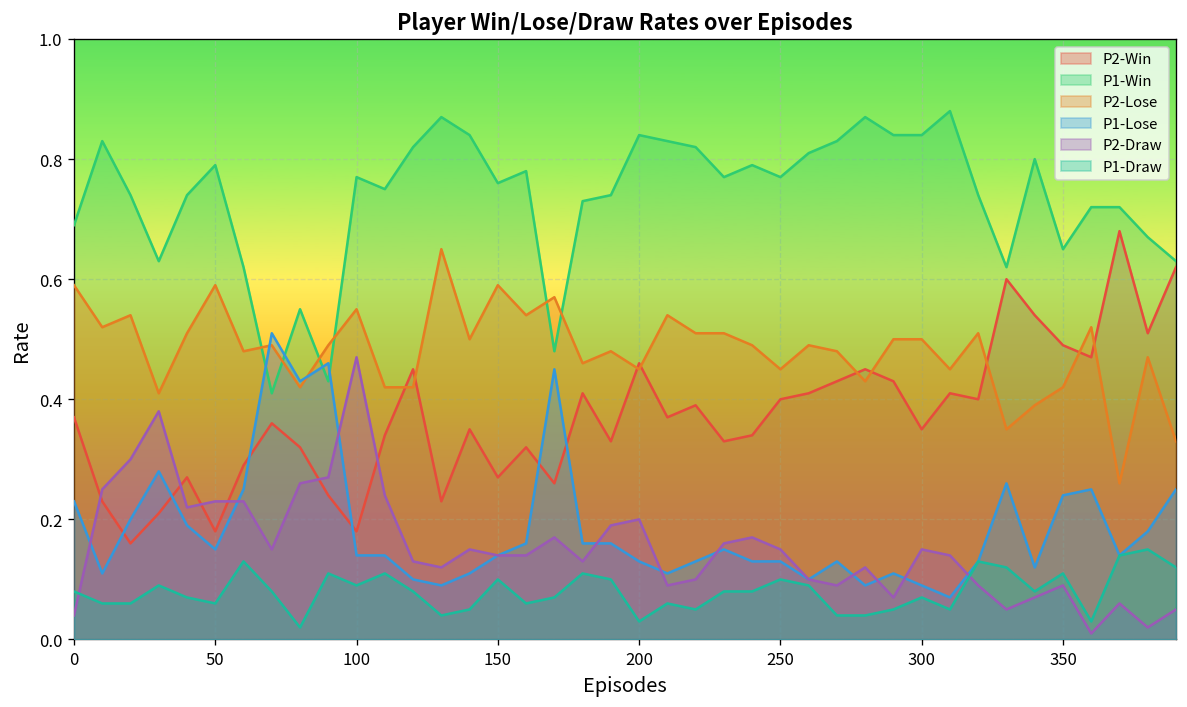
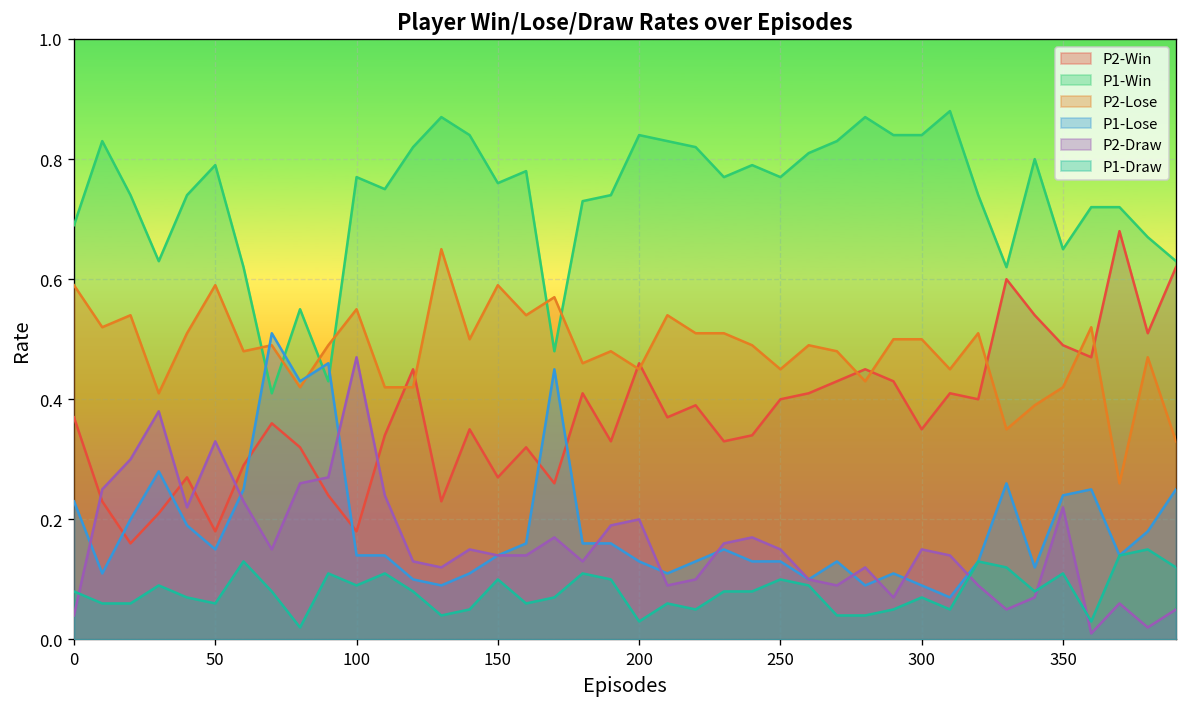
P2-Draw, 50: 0.23 -> 0.33
P2-Draw, 350: 0.09 -> 0.22
